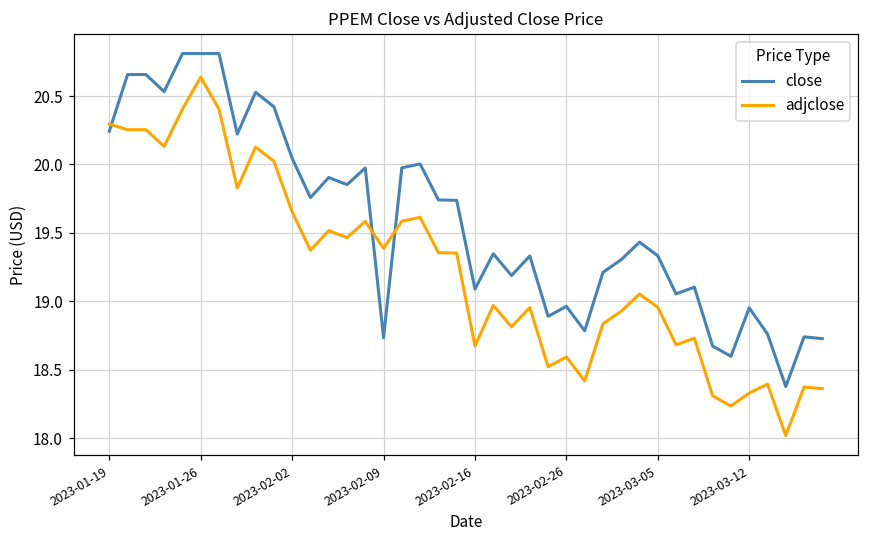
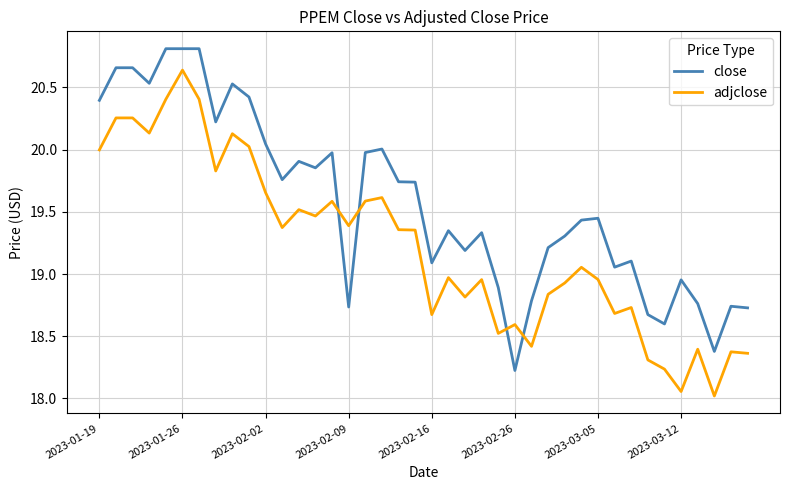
close, 2023-01-19: 20.24 -> 20.40
adjclose, 2023-01-19: 20.30 -> 20.00
close, 2023-02-26: 18.96 -> 18.23
close, 2023-03-05: 19.33 -> 19.45
adjclose, 2023-03-12: 18.33 -> 18.06
